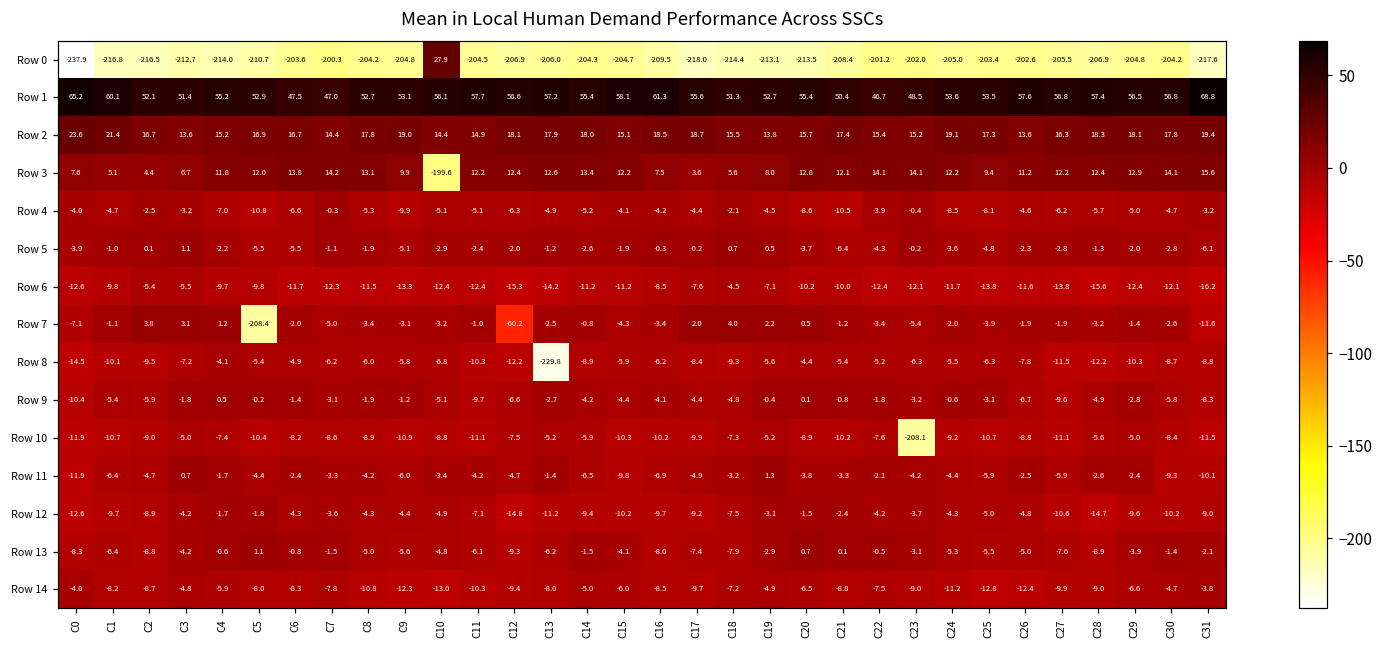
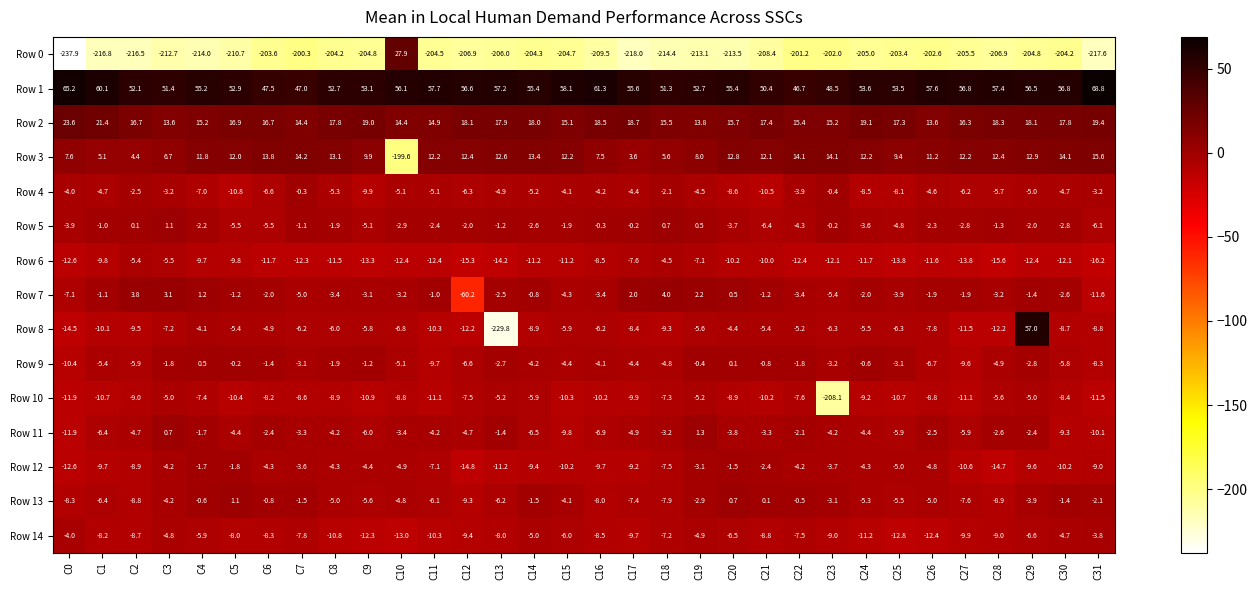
Row 7, C5: -208.4 -> -1.2
Row 8, C29: -10.3 -> 57.0
